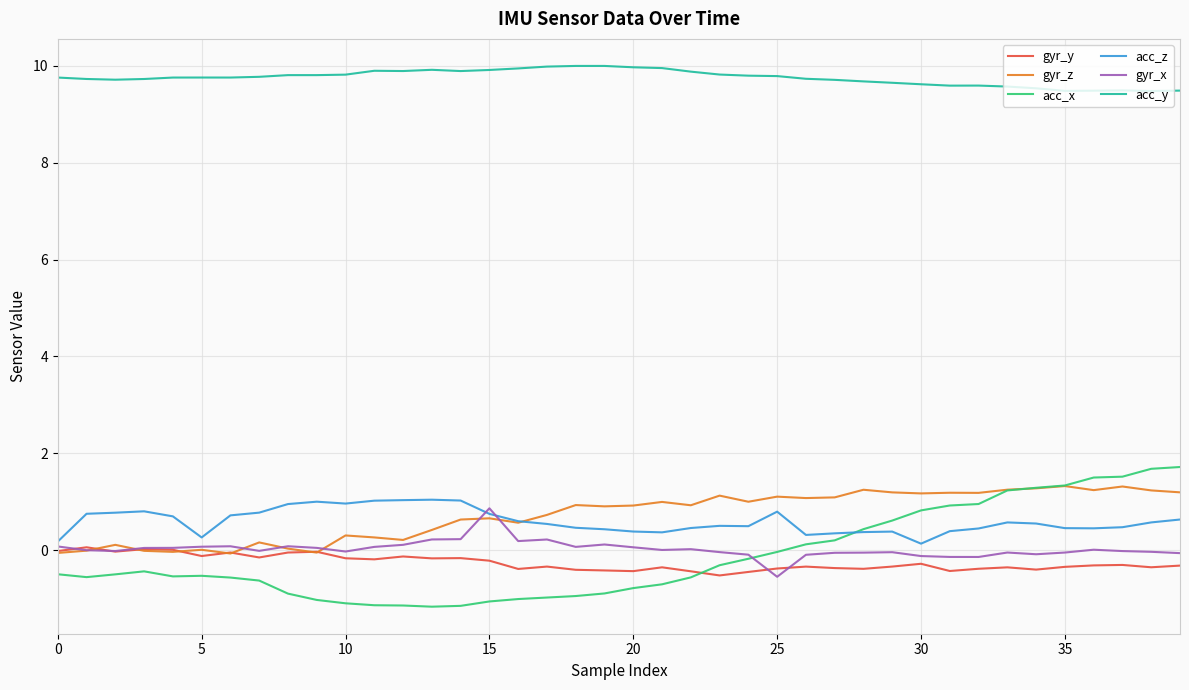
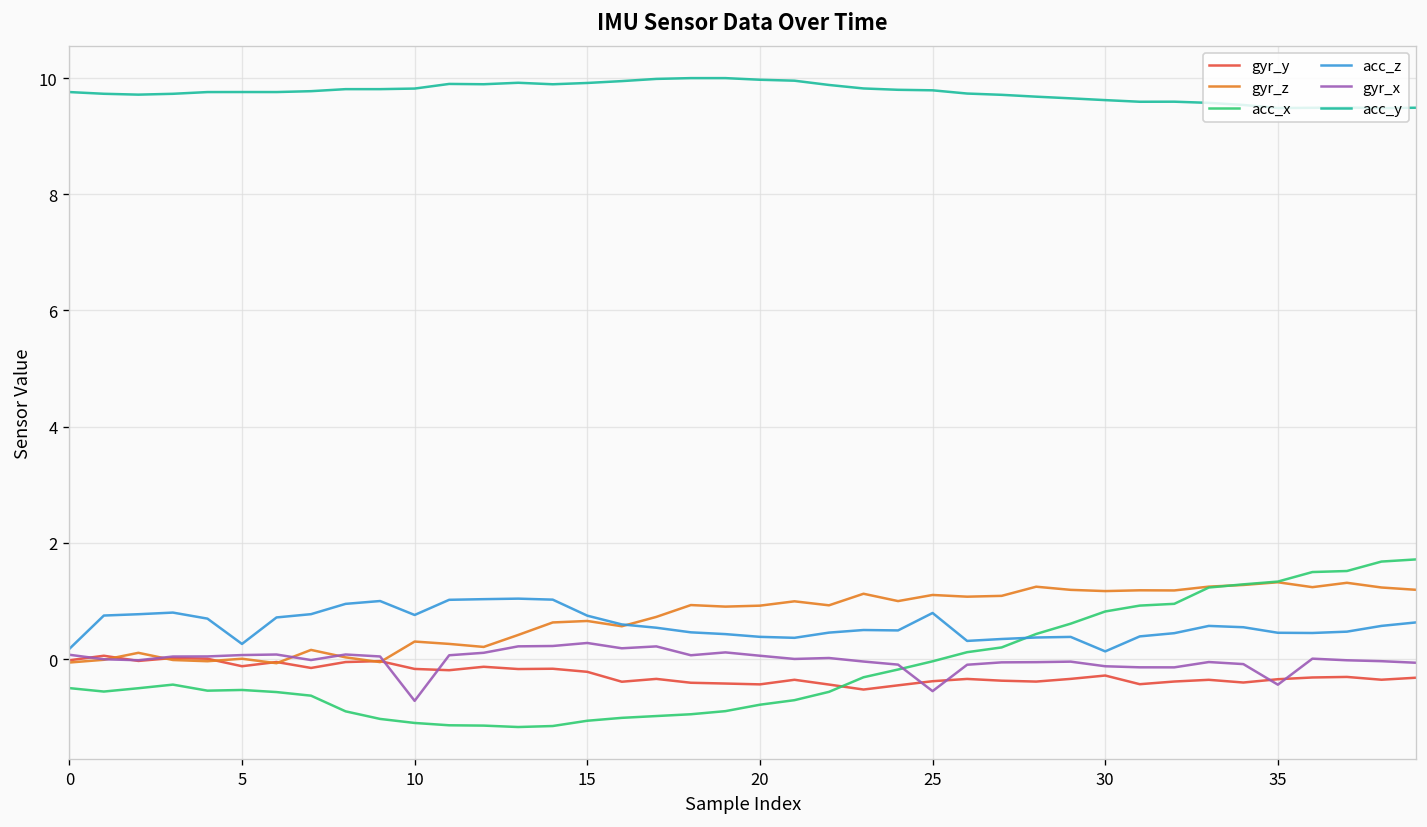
acc_z, 10: 1.0 -> 0.8
gyr_x, 10: 0.0 -> -0.7
gyr_x, 15: 0.9 -> 0.3
gyr_x, 35: -0.1 -> -0.4
